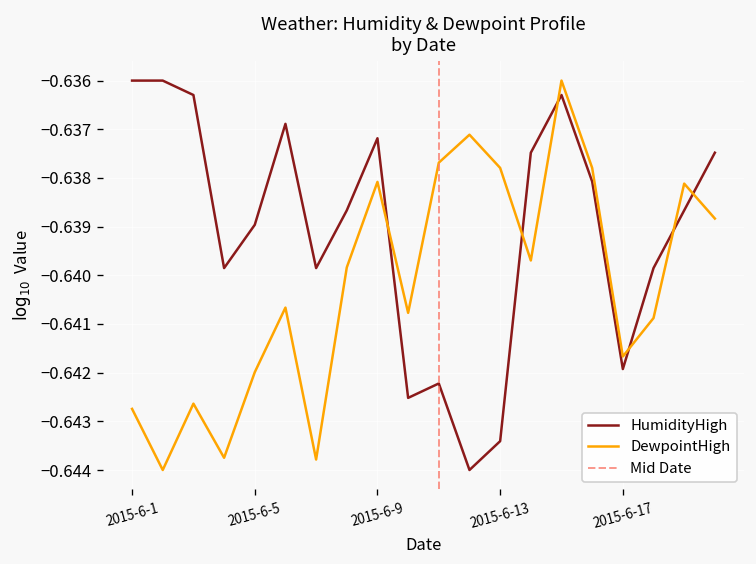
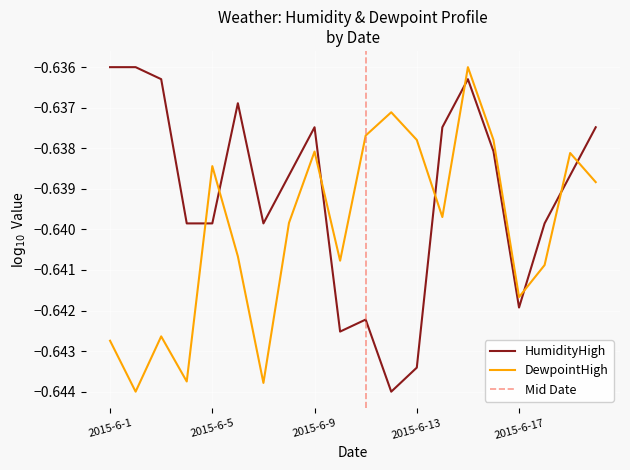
HumidityHigh, 2015-6-5: -0.6390 -> -0.6399
DewpointHigh, 2015-6-5: -0.6420 -> -0.6384
HumidityHigh, 2015-6-9: -0.6372 -> -0.6375
